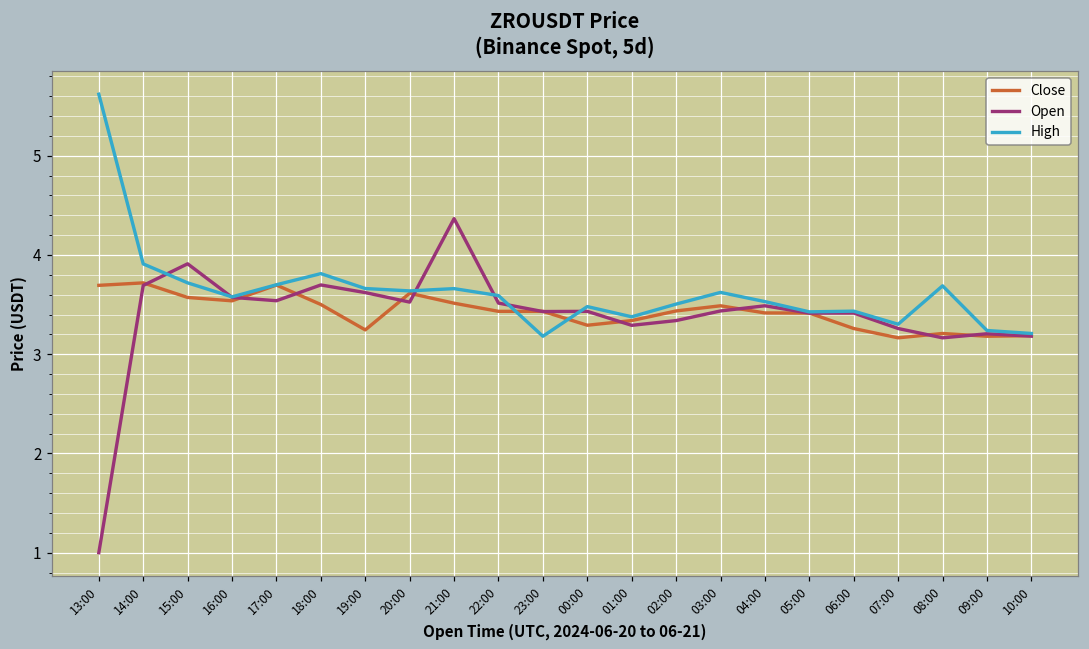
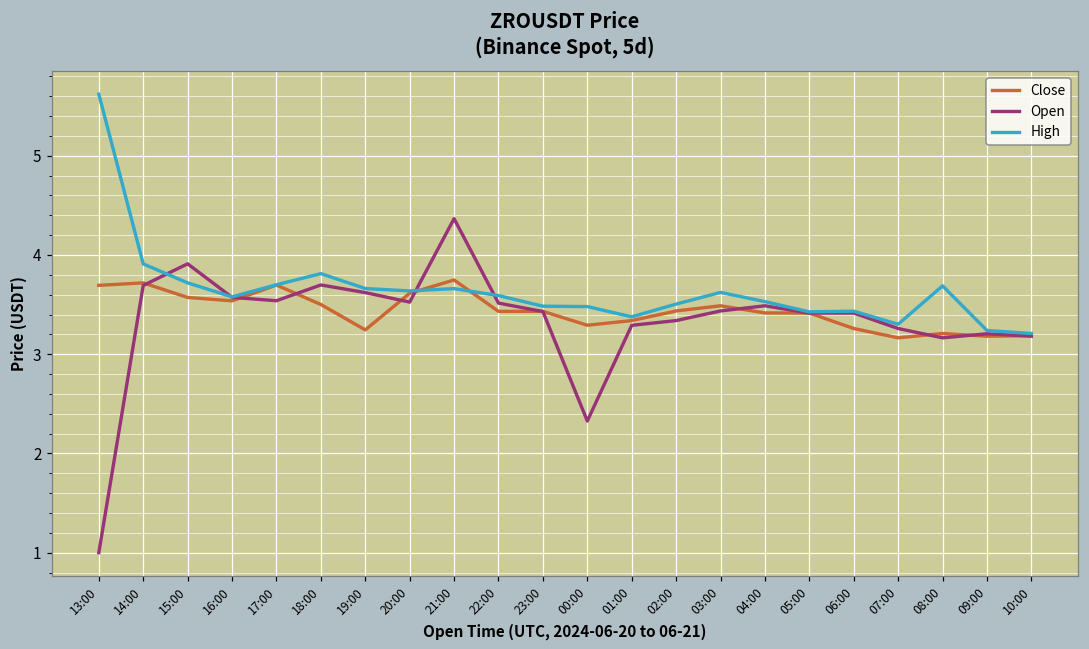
Close, 21:00: 3.5 -> 3.7
High, 23:00: 3.2 -> 3.5
Open, 00:00: 3.4 -> 2.3
